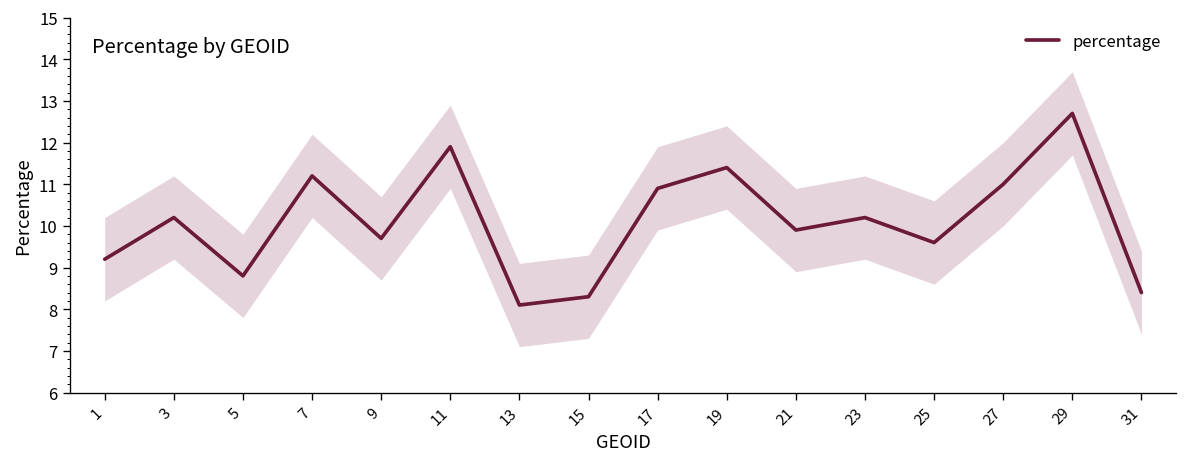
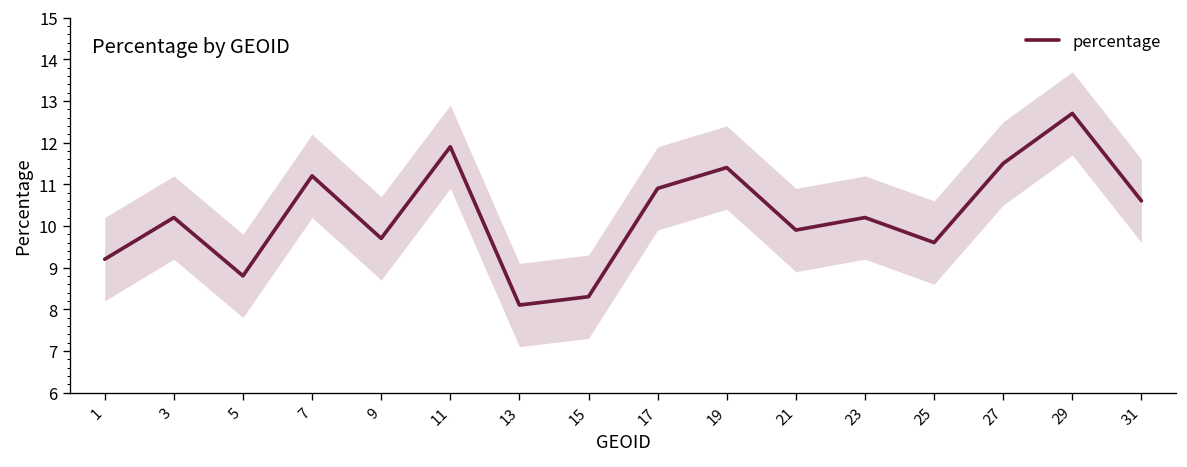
percentage, 27: 11.0 -> 11.5
percentage, 31: 8.4 -> 10.6
